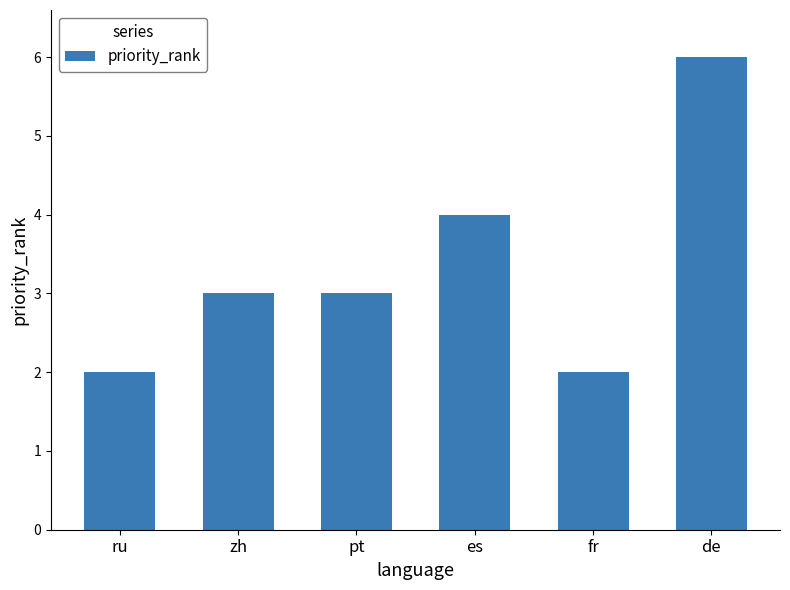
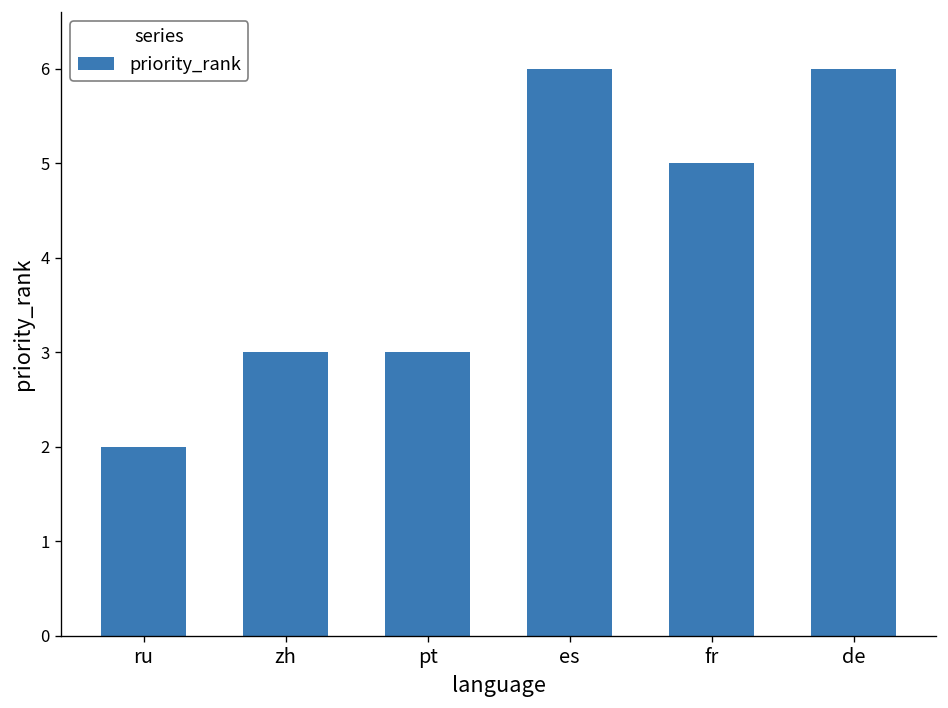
es: 4 -> 6
fr: 2 -> 5
